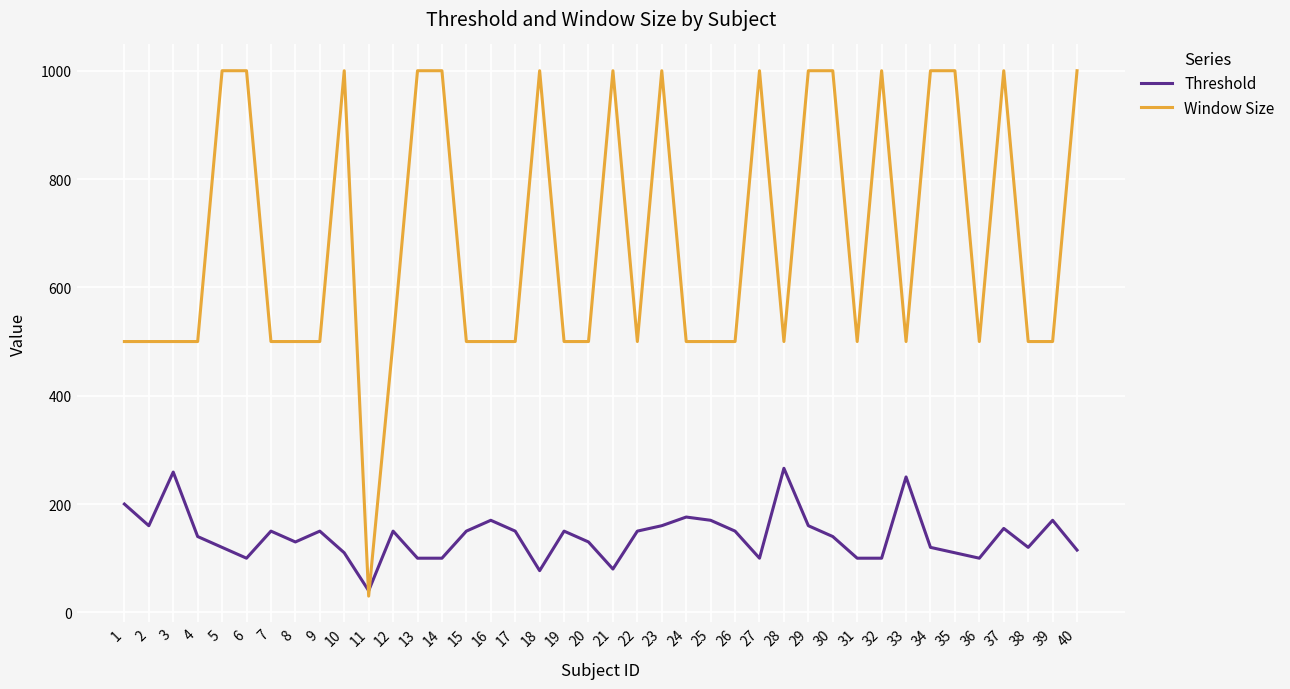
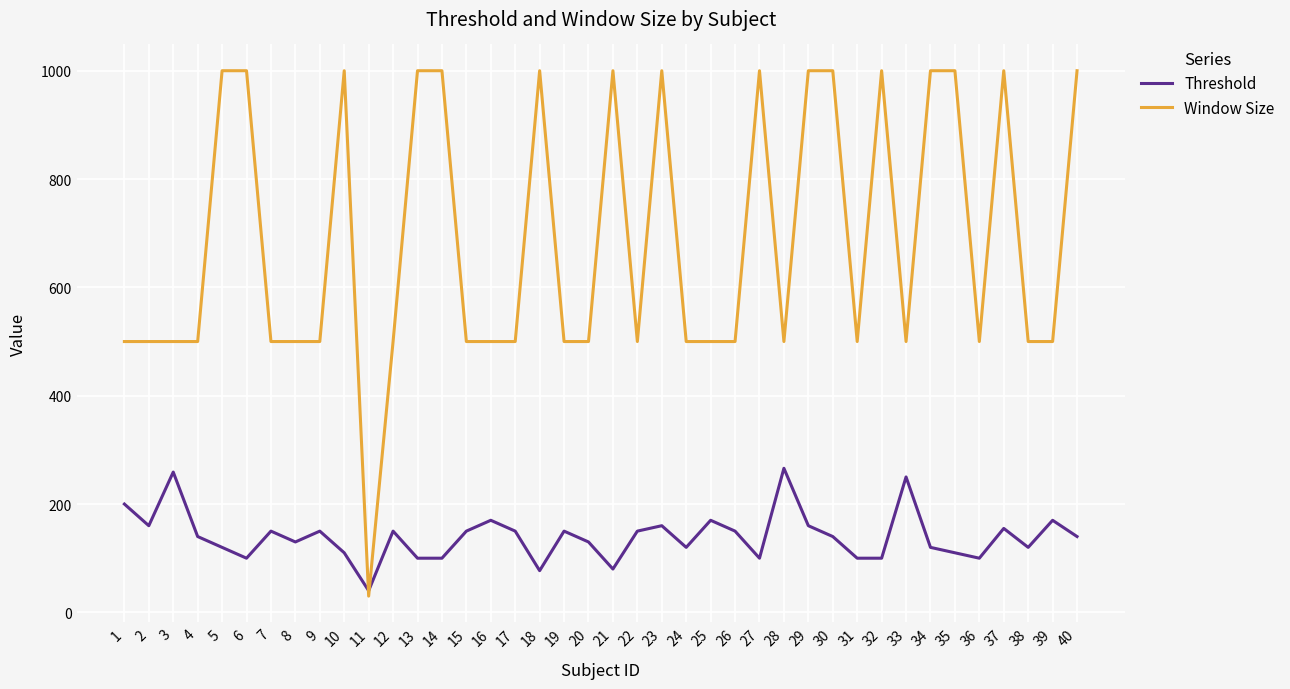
Threshold, 24: 180 -> 120
Threshold, 40: 120 -> 140
